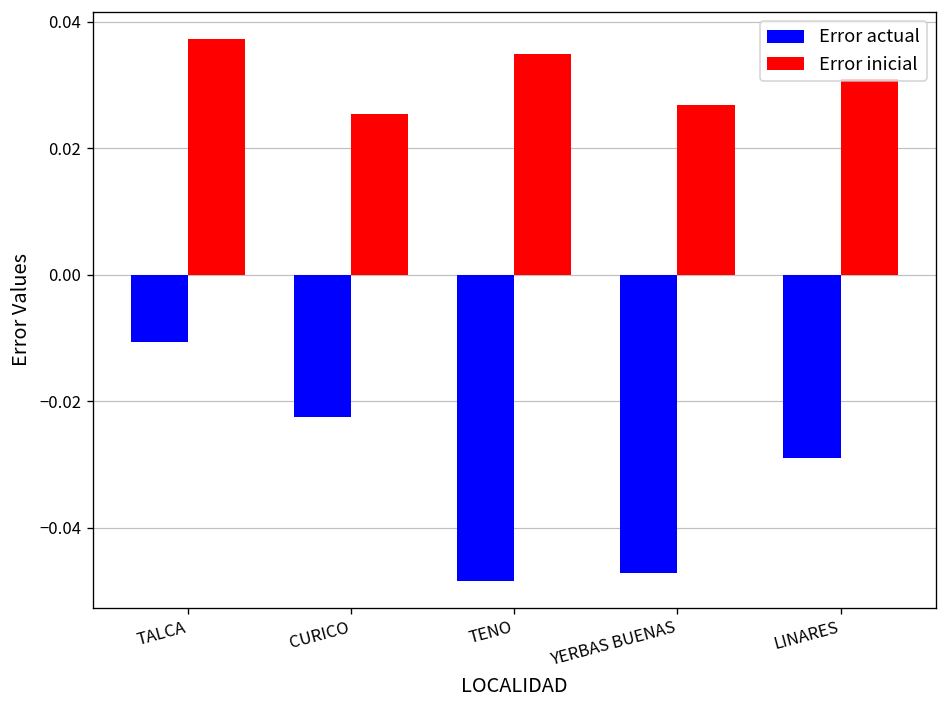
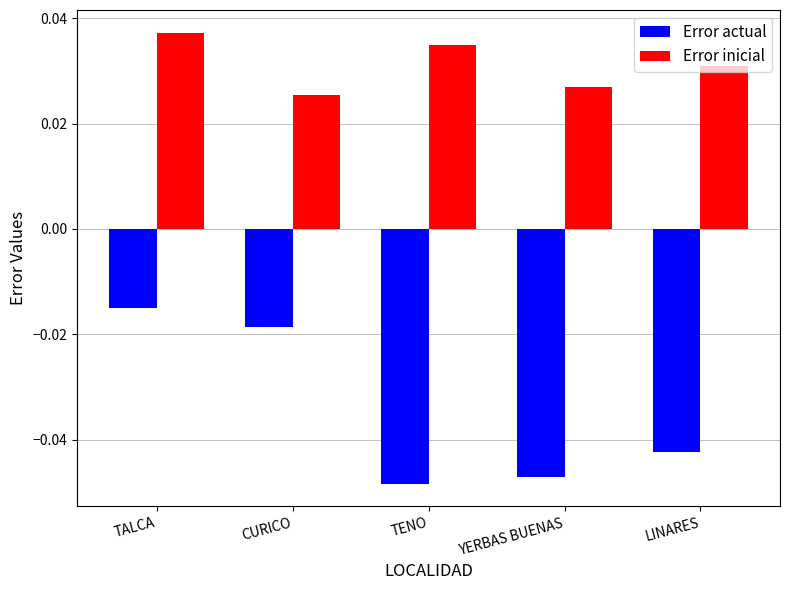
Error actual, TALCA: -0.011 -> -0.015
Error actual, CURICO: -0.022 -> -0.019
Error actual, LINARES: -0.029 -> -0.042
